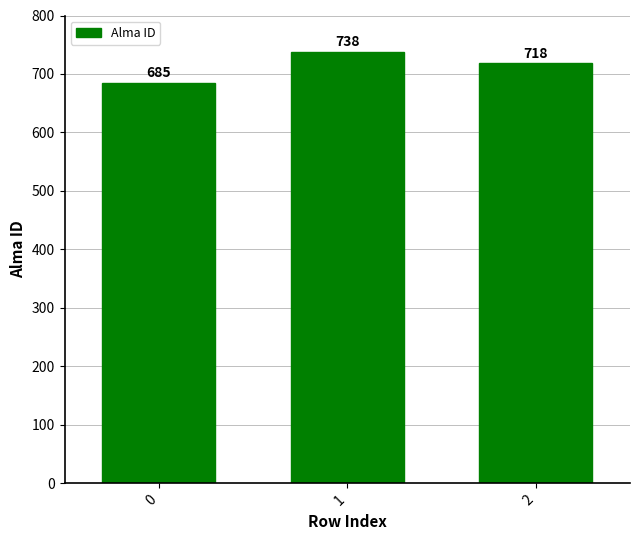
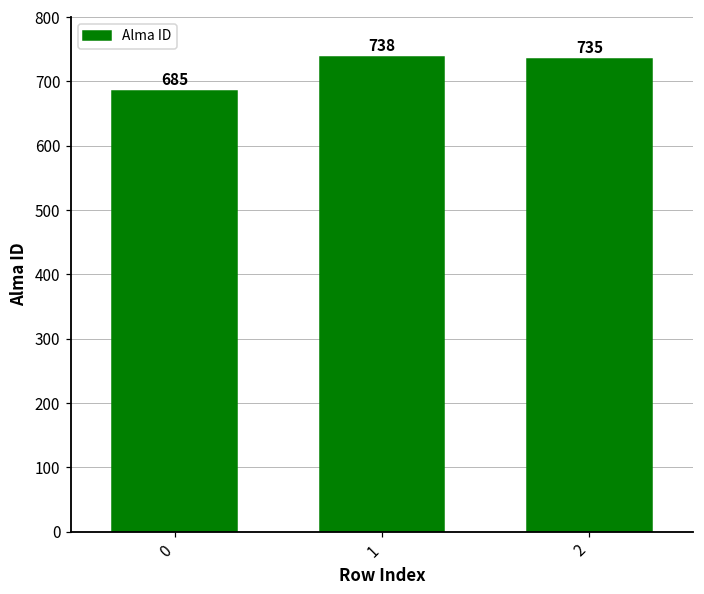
2: 718 -> 735
